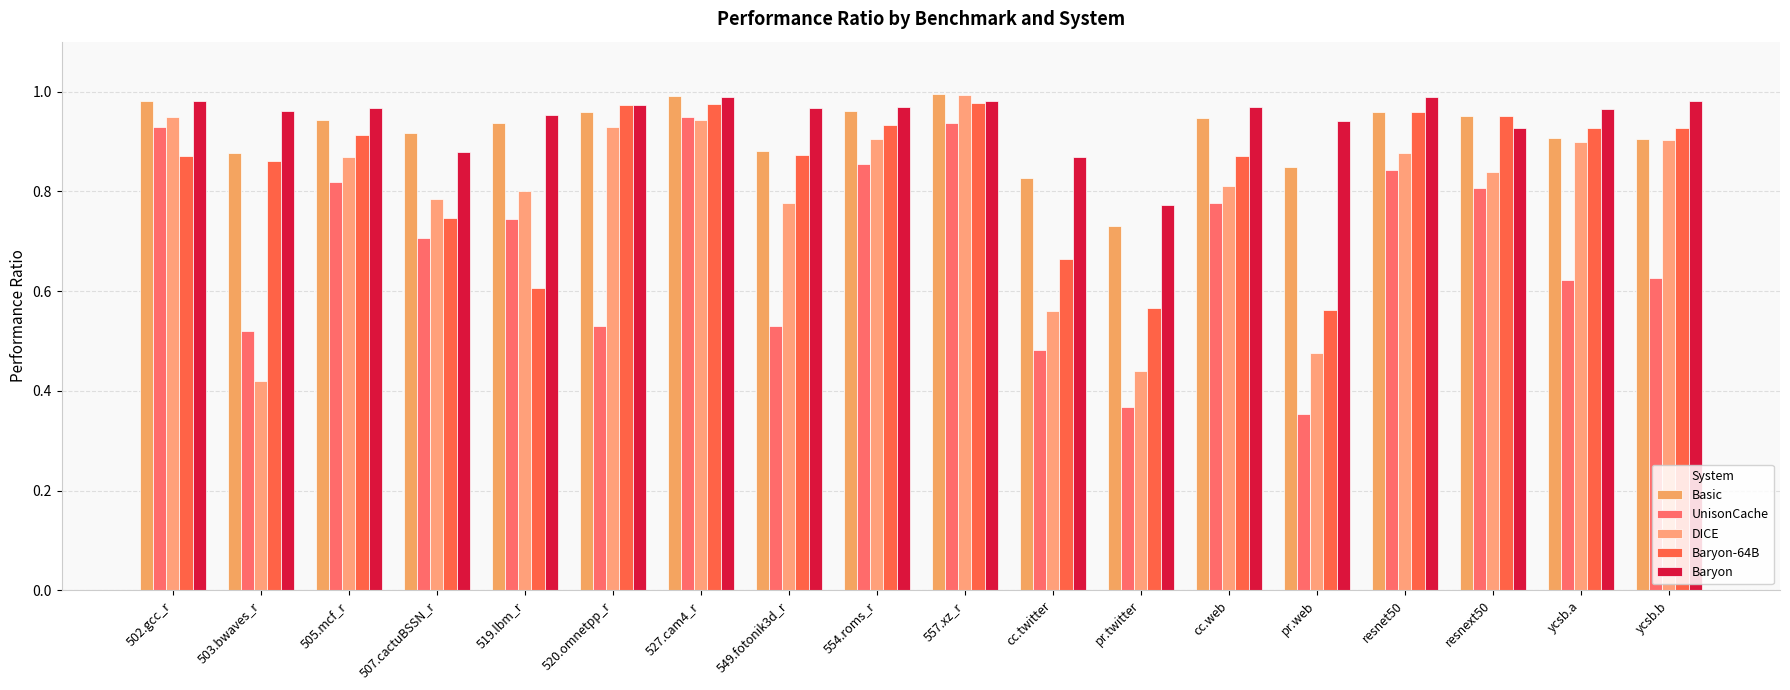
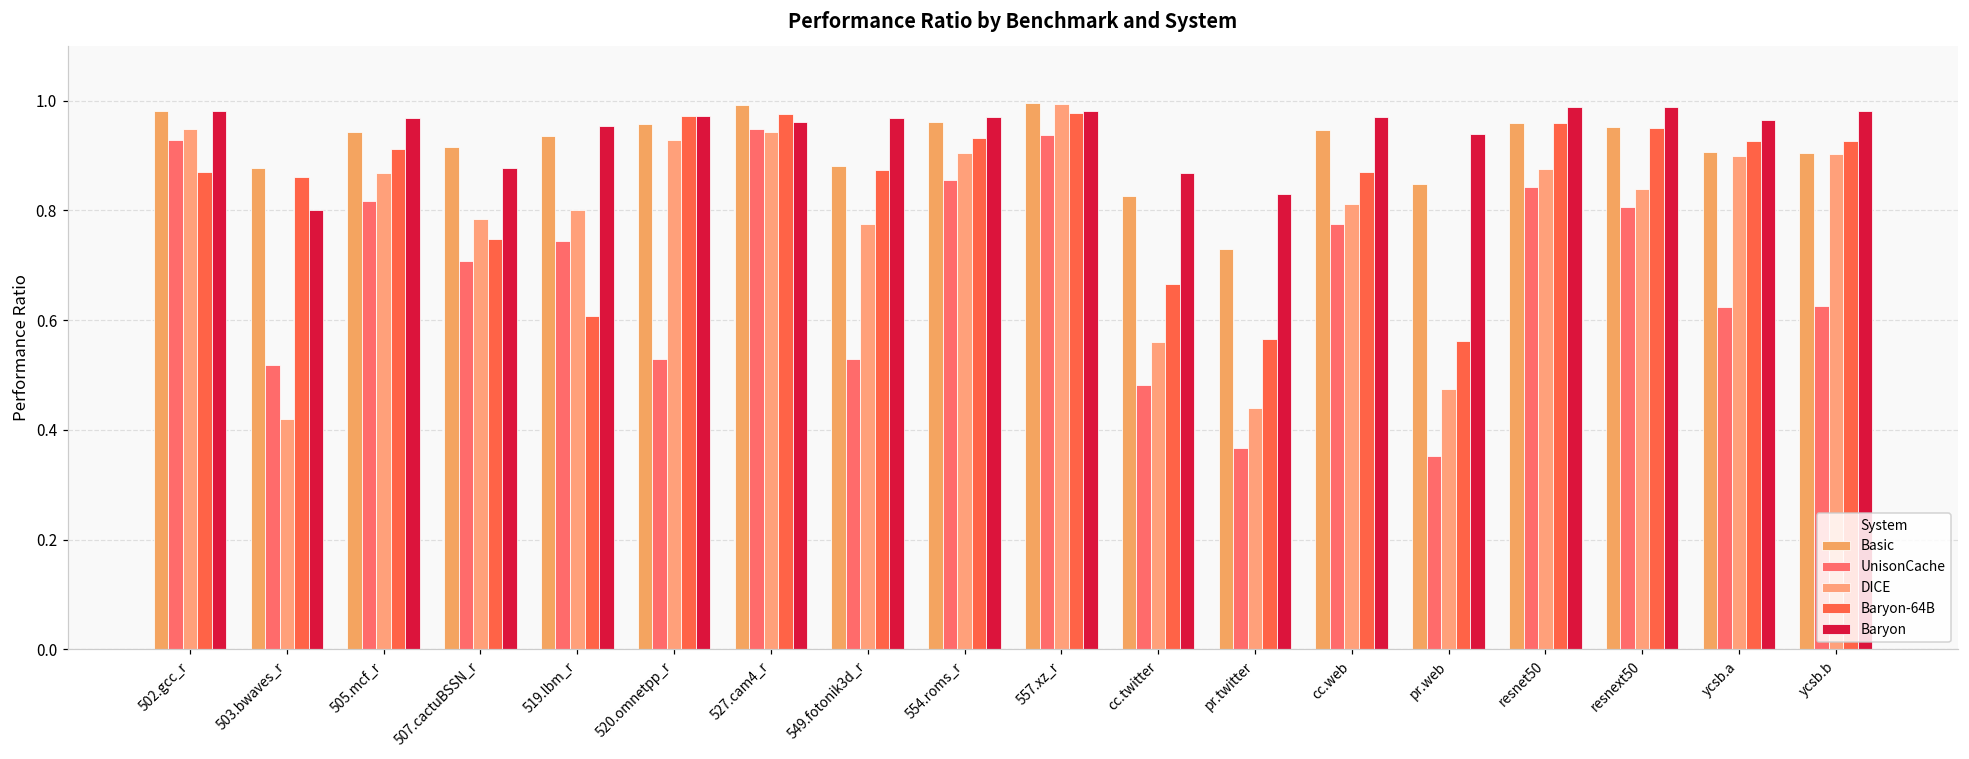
Baryon, 503.bwaves_r: 0.96 -> 0.80
Baryon, 527.cam4_r: 0.99 -> 0.96
Baryon, pr.twitter: 0.77 -> 0.83
Baryon, resnext50: 0.93 -> 0.99
